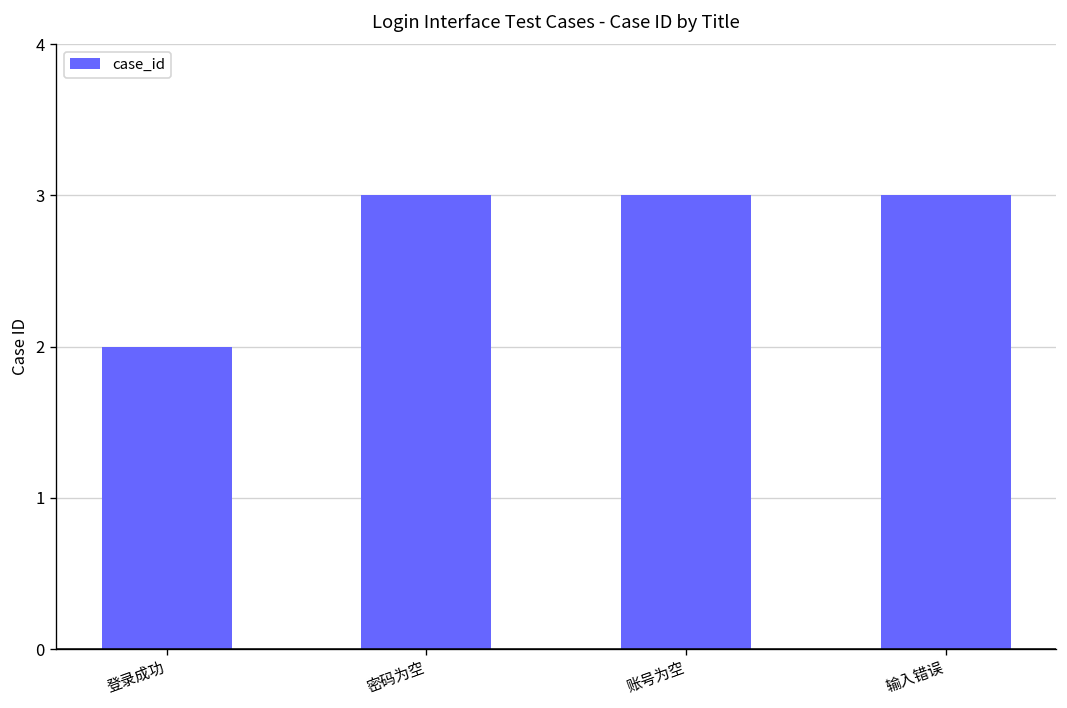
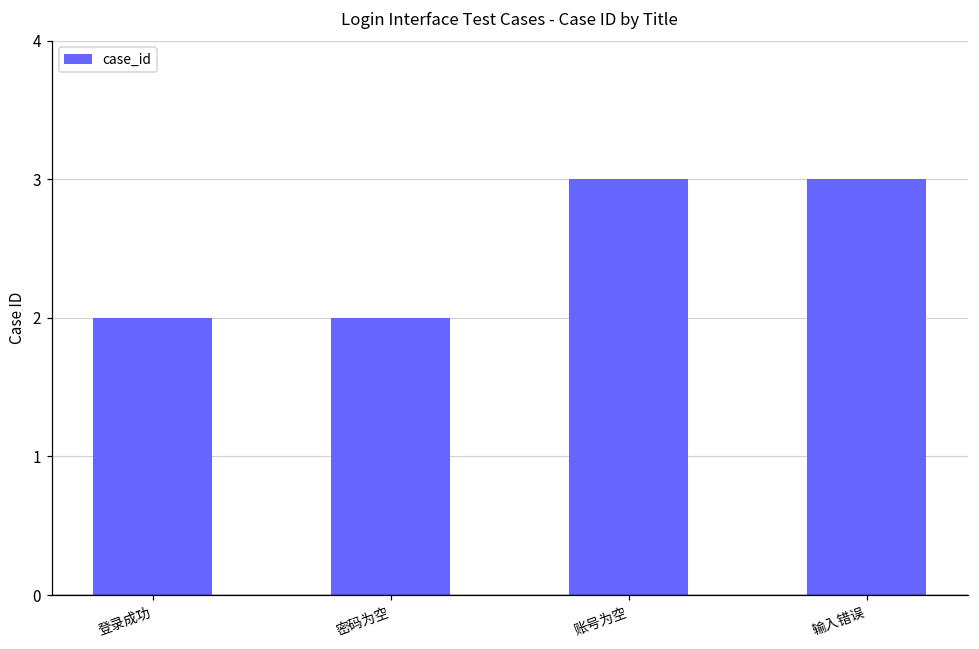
密码为空: 3 -> 2
